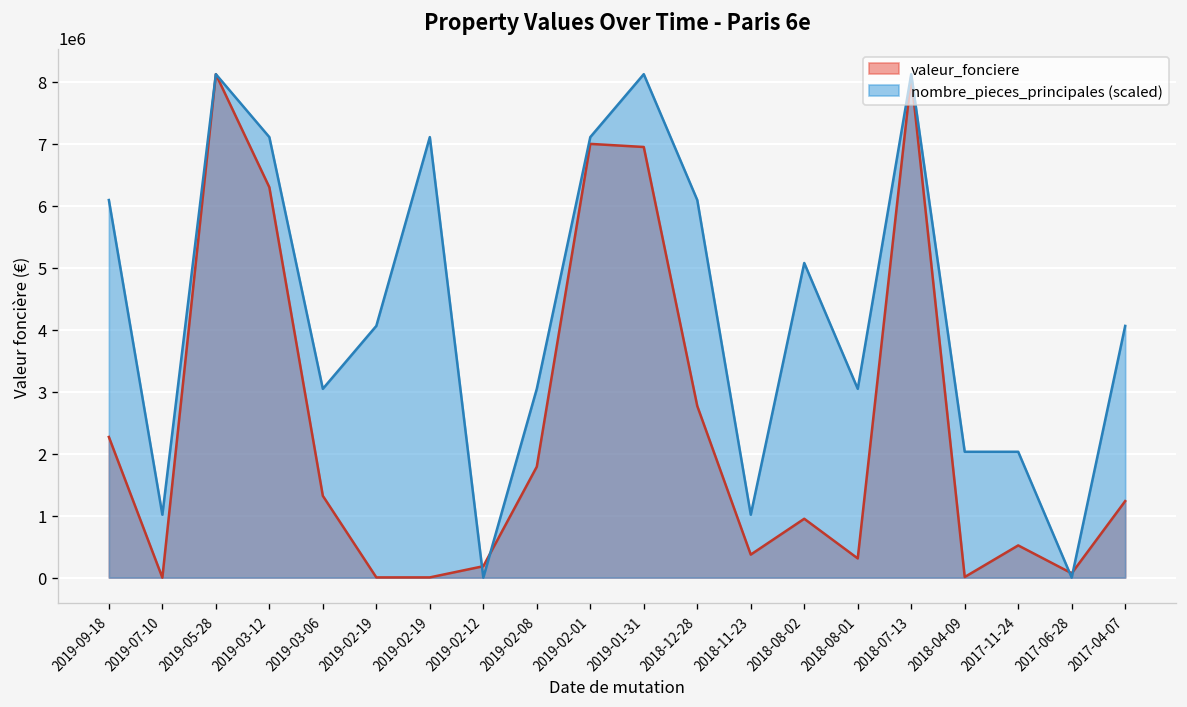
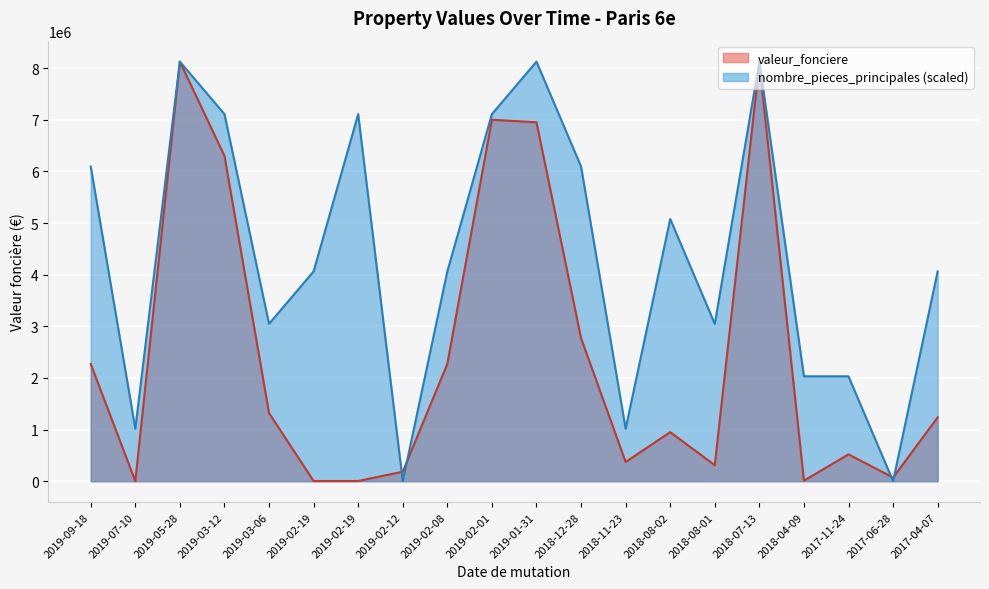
valeur_fonciere, 2019-02-08: 1800000 -> 2300000
nombre_pieces_principales (scaled), 2019-02-08: 3000000 -> 4100000
